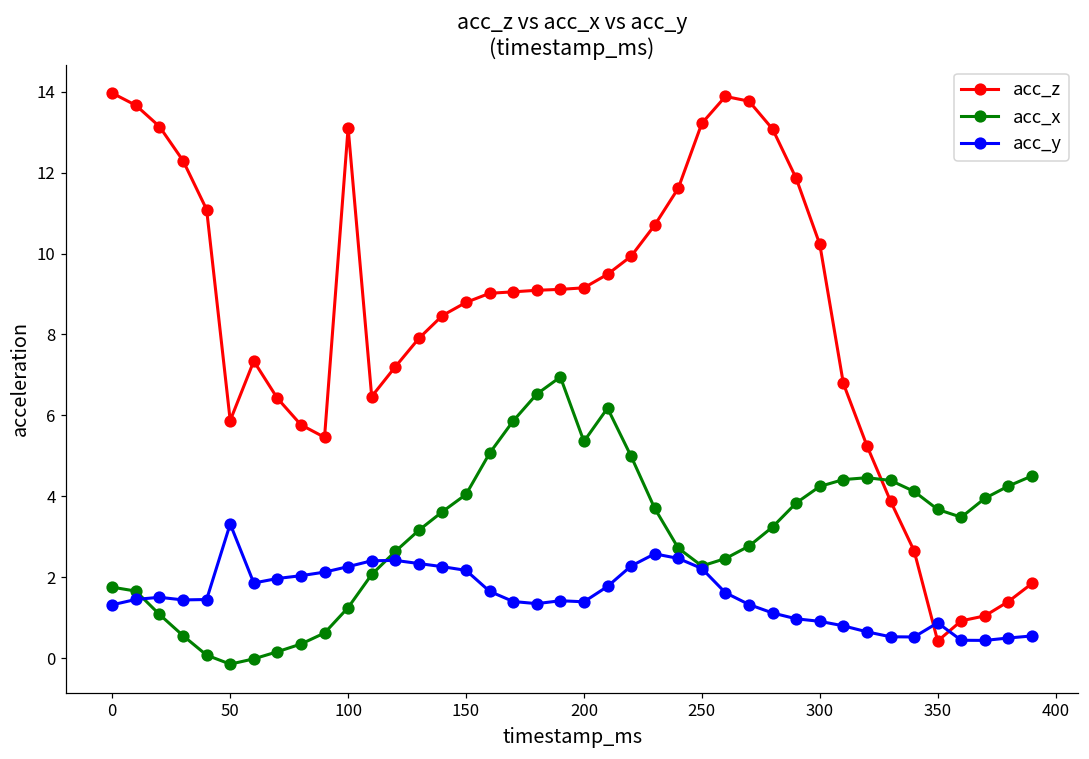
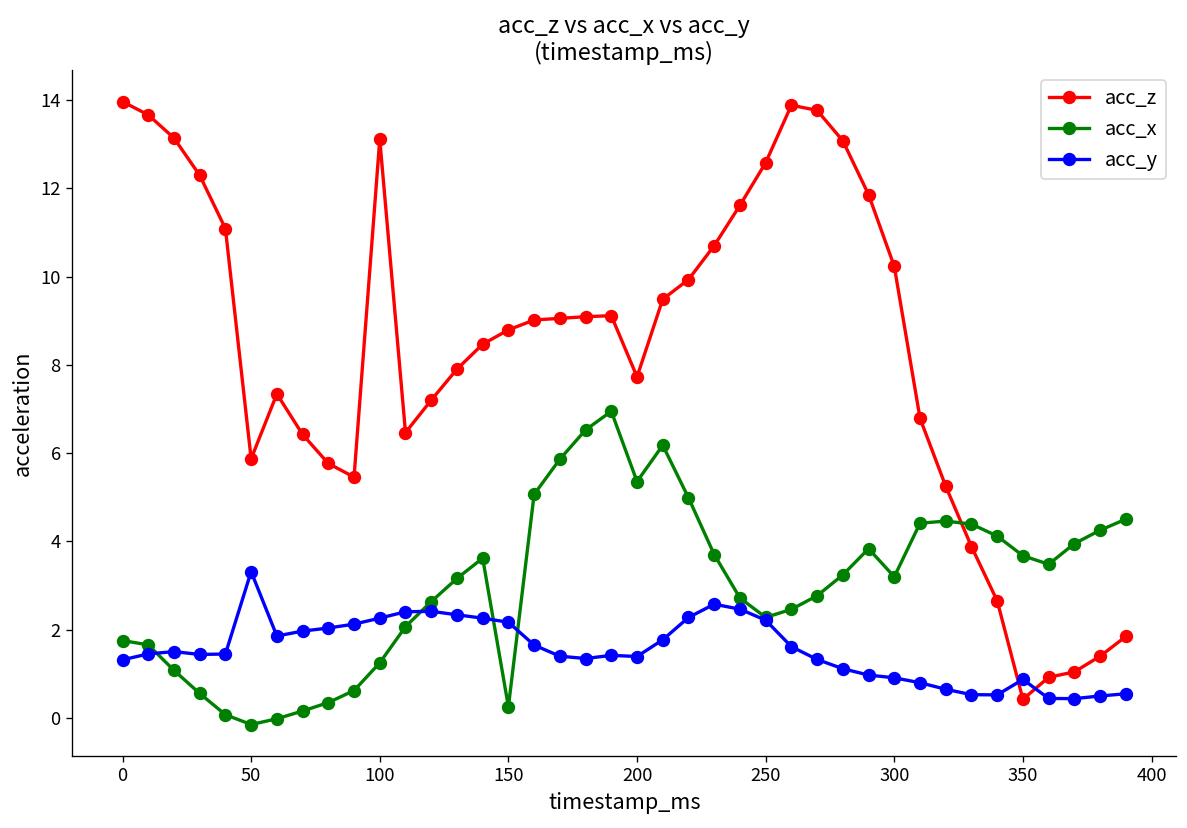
acc_x, 150: 4.0 -> 0.3
acc_z, 200: 9.2 -> 7.7
acc_z, 250: 13.2 -> 12.6
acc_x, 300: 4.2 -> 3.2
